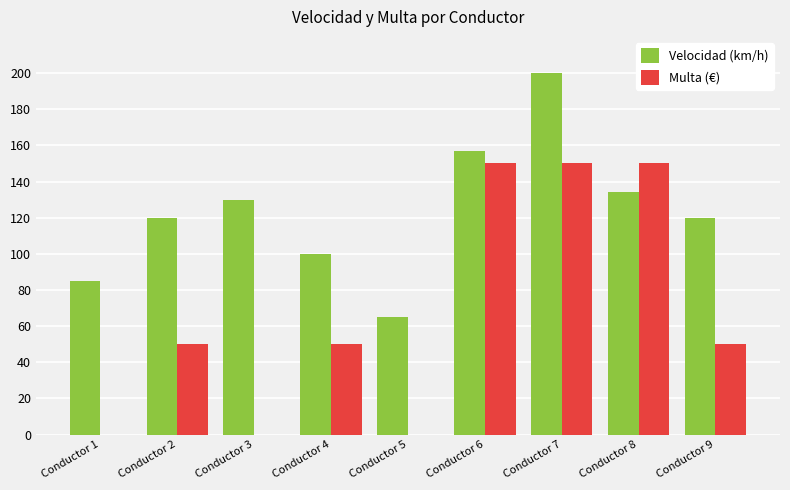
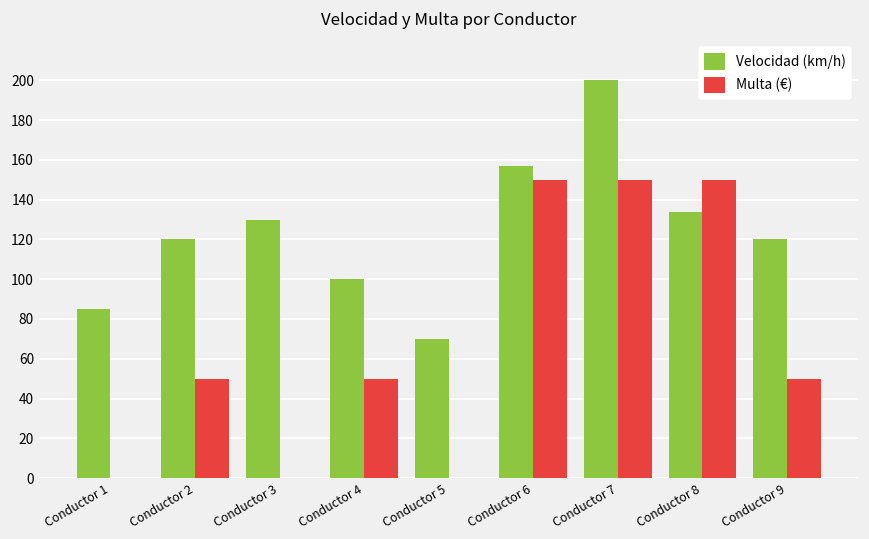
Velocidad (km/h), Conductor 5: 65 -> 70
